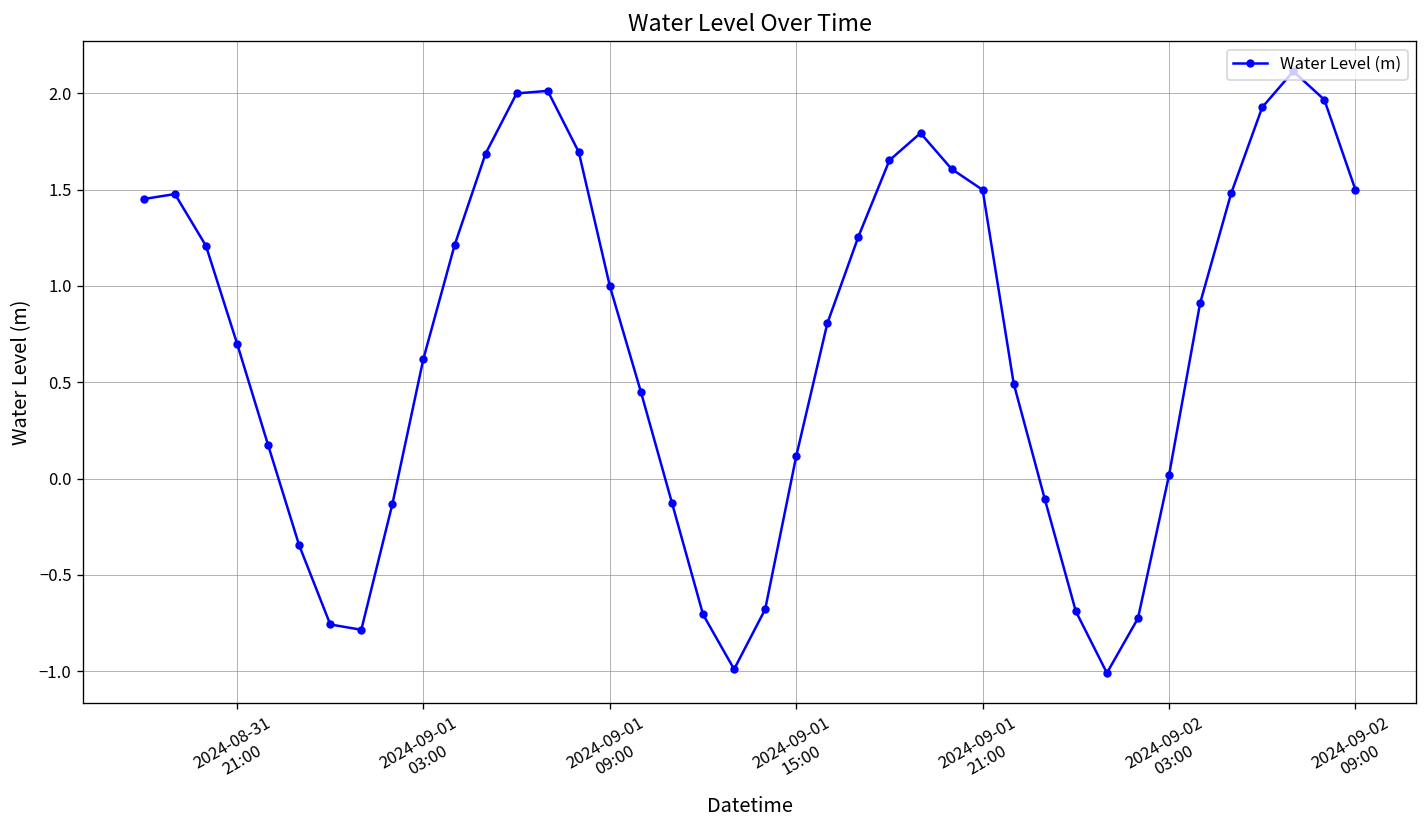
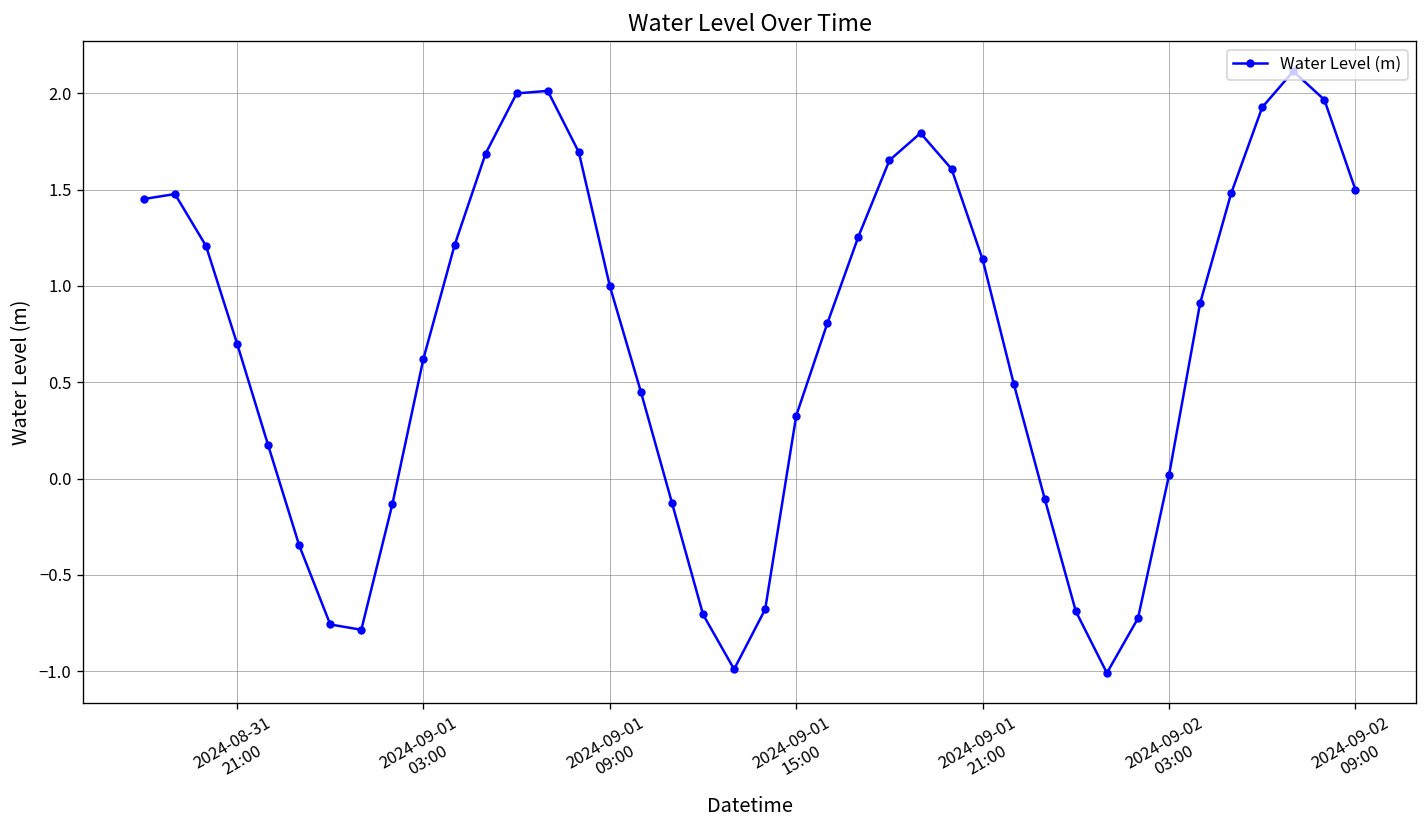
2024-09-01 15:00: 0.12 -> 0.33
2024-09-01 21:00: 1.50 -> 1.14
